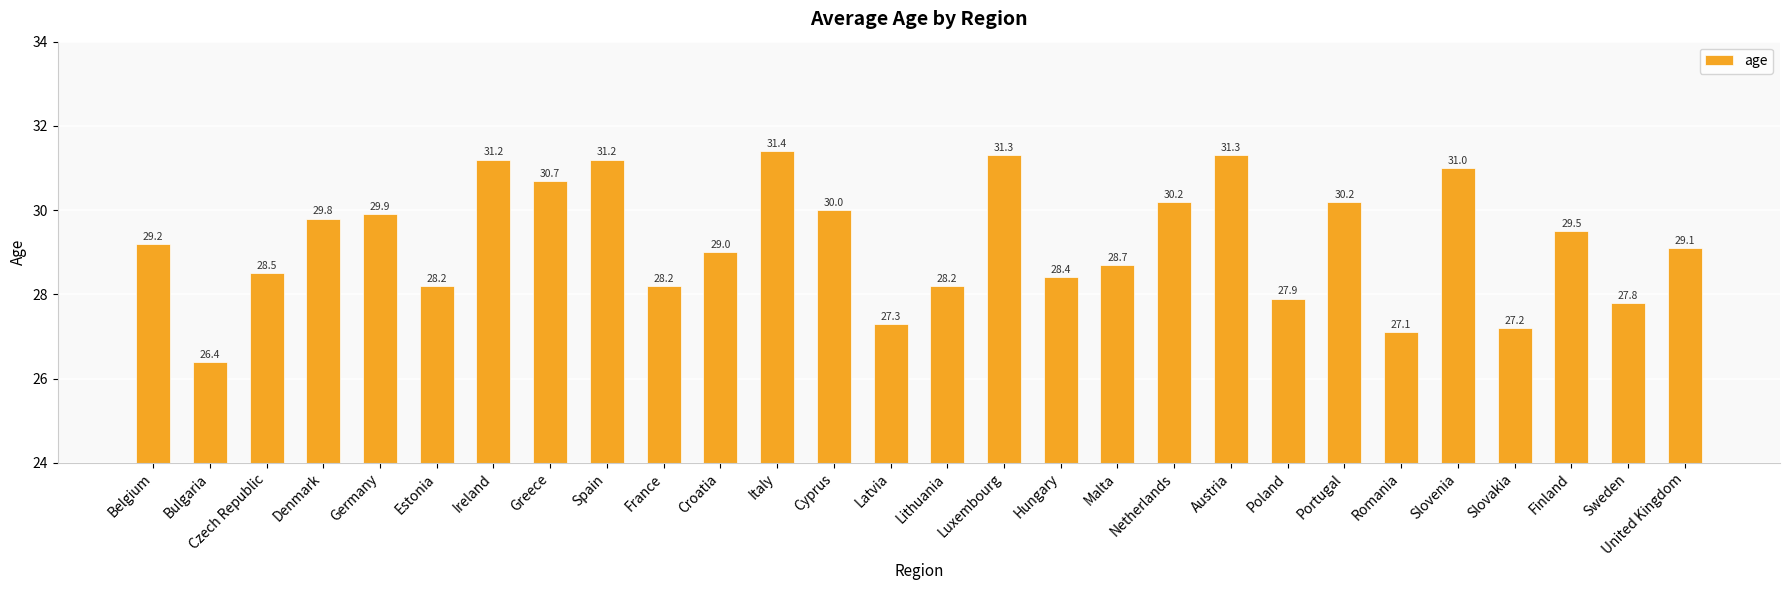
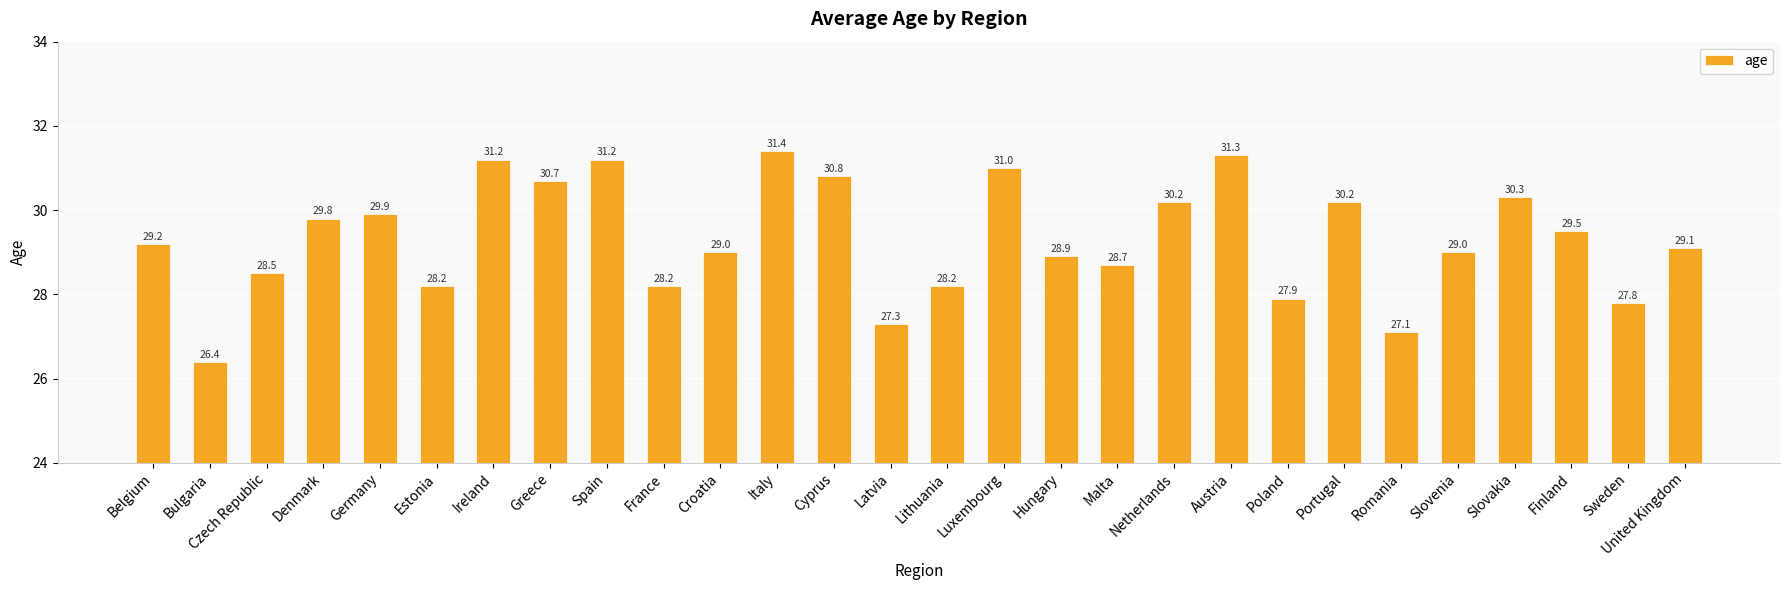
Cyprus: 30.0 -> 30.8
Luxembourg: 31.3 -> 31.0
Hungary: 28.4 -> 28.9
Slovenia: 31.0 -> 29.0
Slovakia: 27.2 -> 30.3
